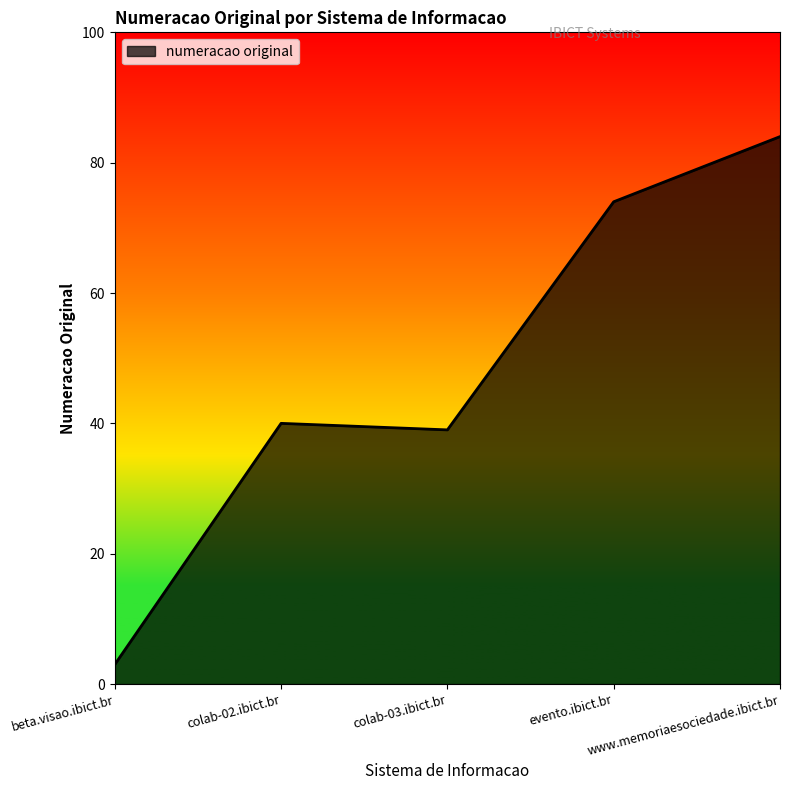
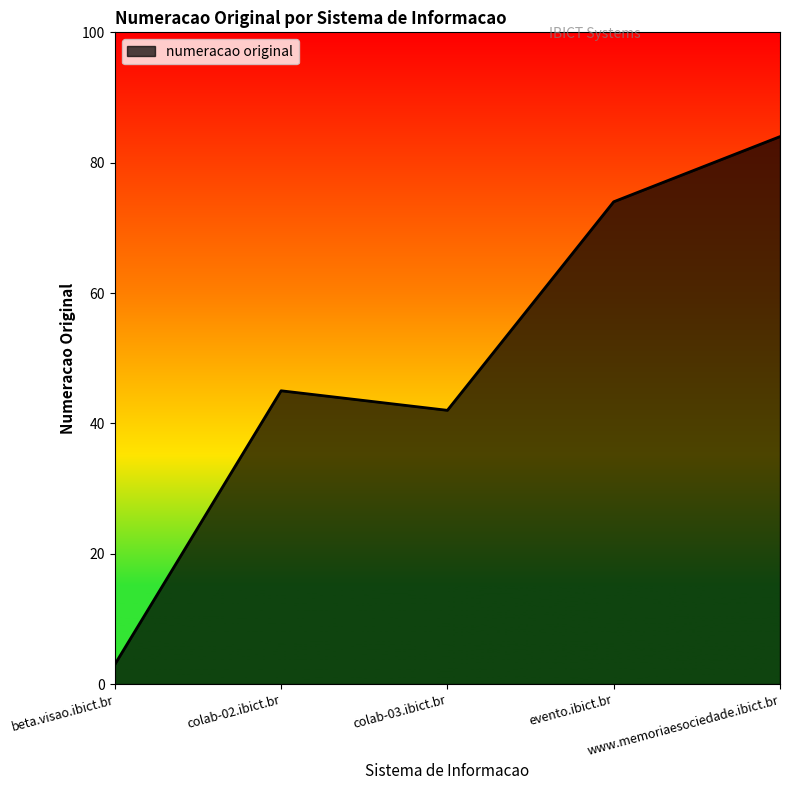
colab-02.ibict.br: 40 -> 45
colab-03.ibict.br: 39 -> 42
